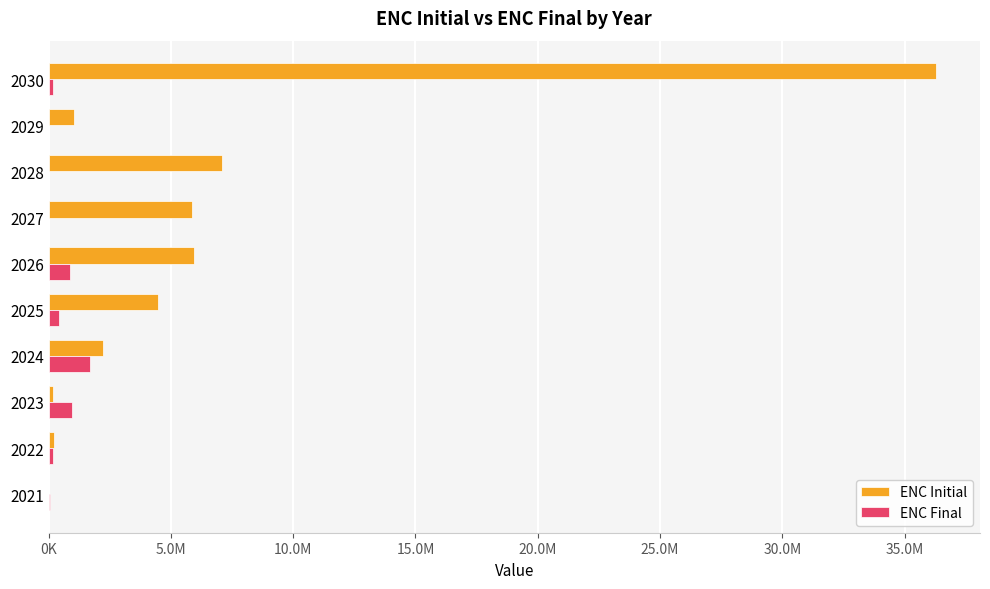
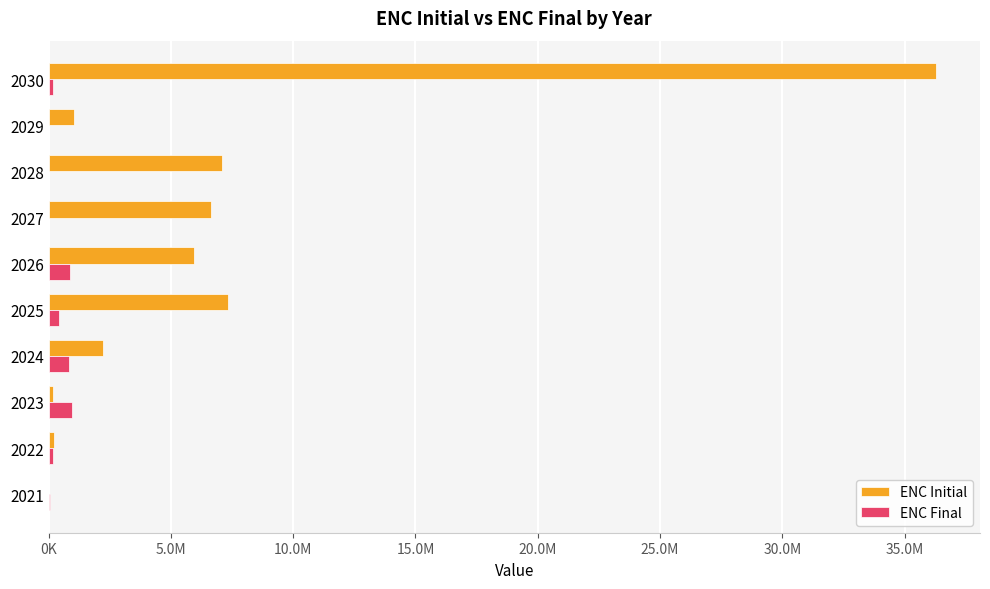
ENC Initial, 2027: 5900000 -> 6600000
ENC Initial, 2025: 4500000 -> 7300000
ENC Final, 2024: 1700000 -> 800000
